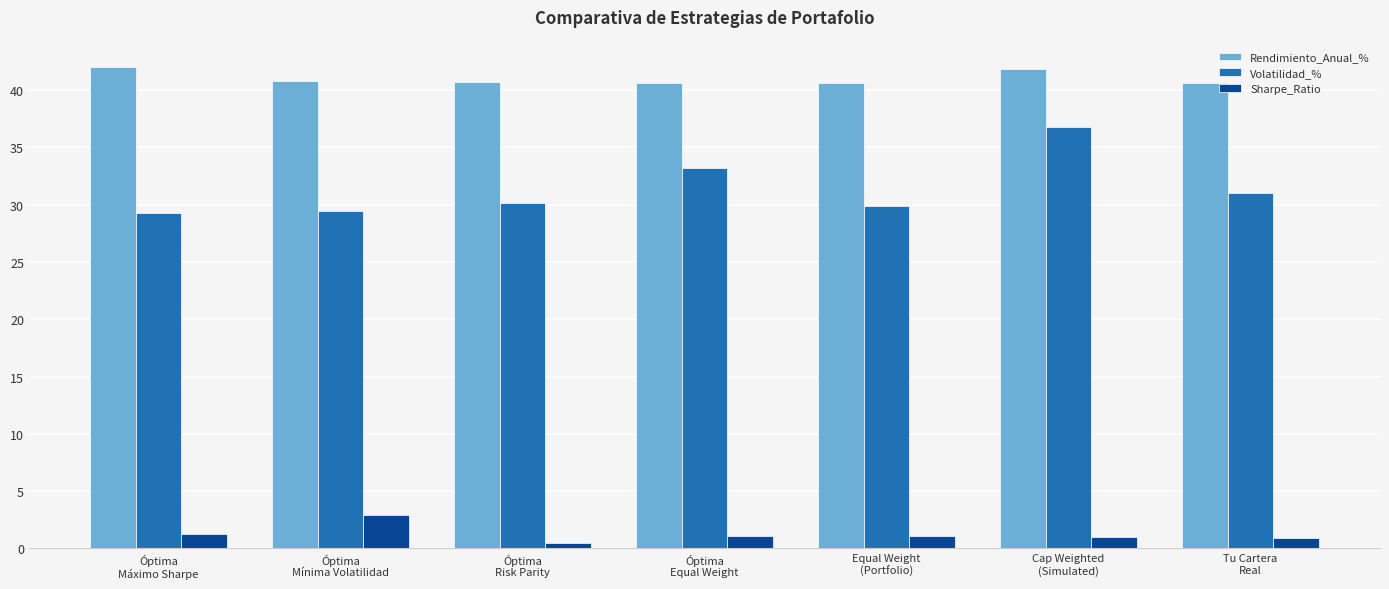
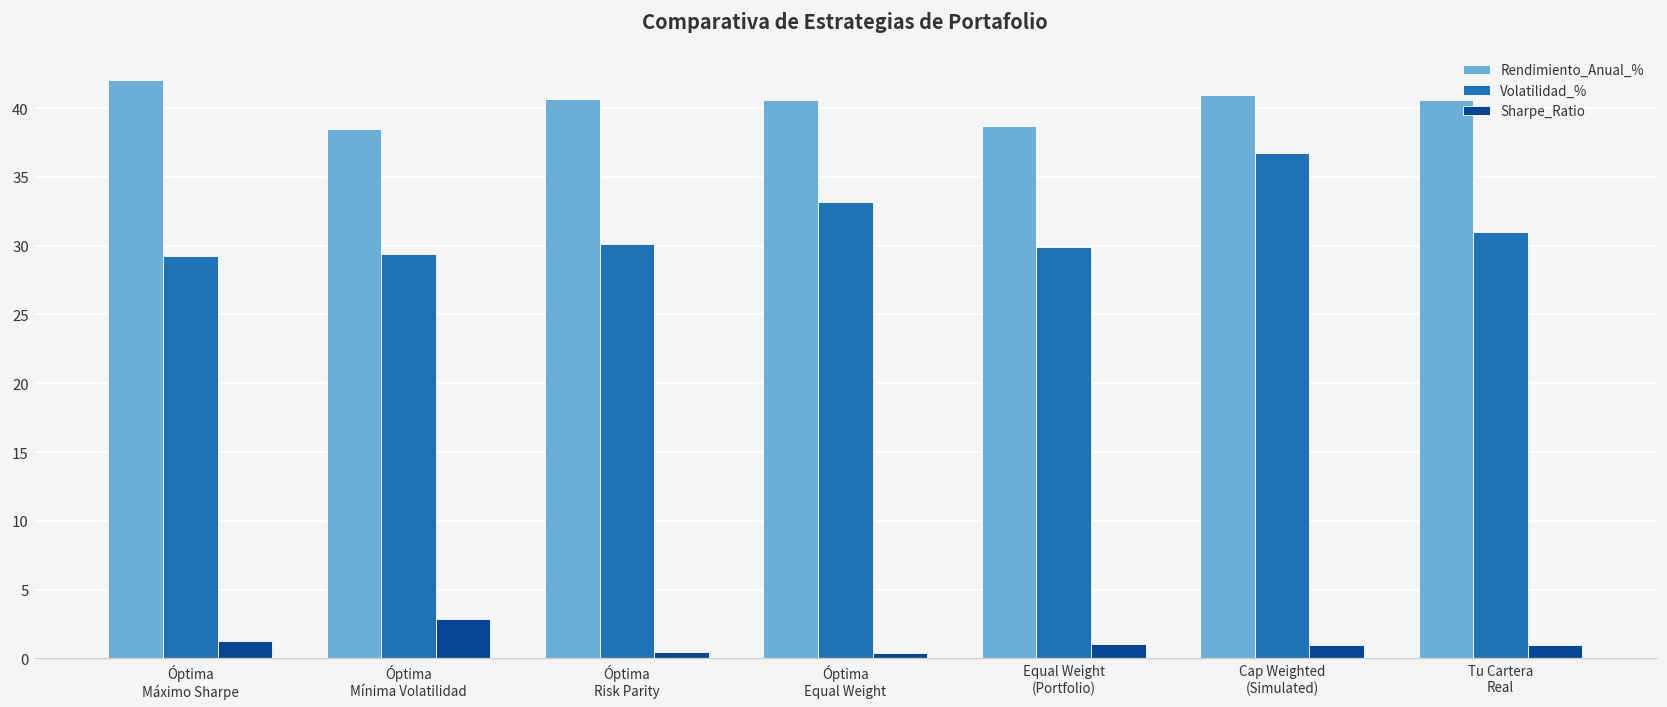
Rendimiento_Anual_%, Óptima Mínima Volatilidad: 40.8 -> 38.5
Sharpe_Ratio, Óptima Equal Weight: 1.1 -> 0.4
Rendimiento_Anual_%, Equal Weight (Portfolio): 40.6 -> 38.7
Rendimiento_Anual_%, Cap Weighted (Simulated): 41.8 -> 41.0
